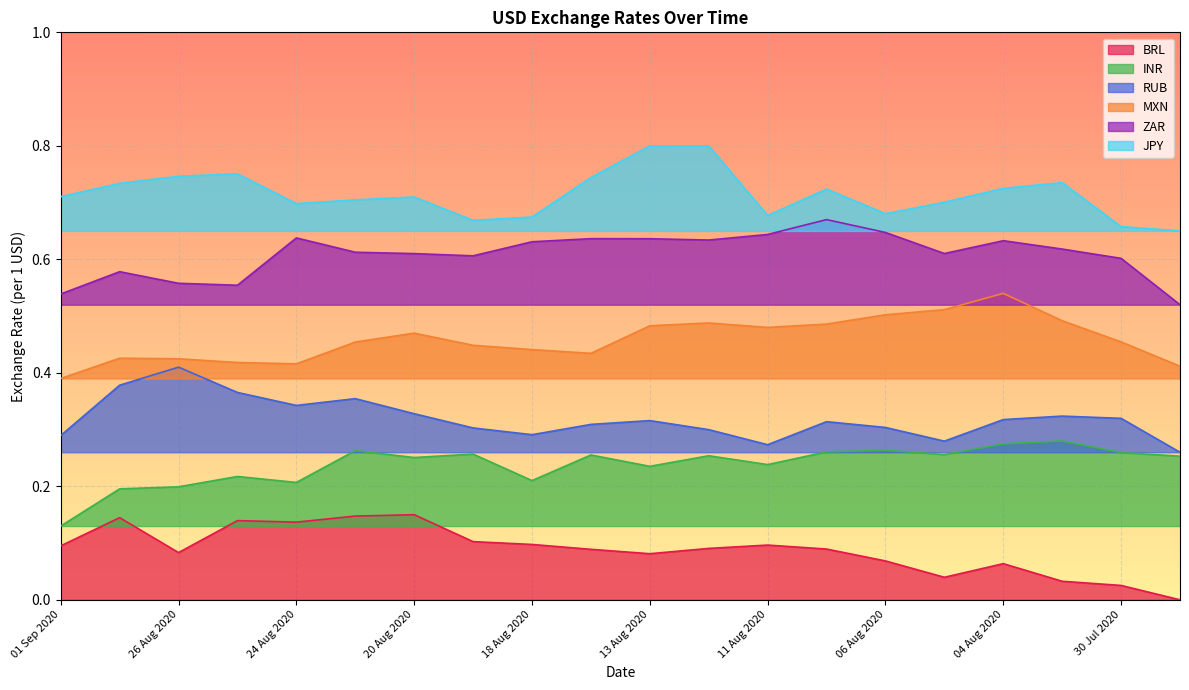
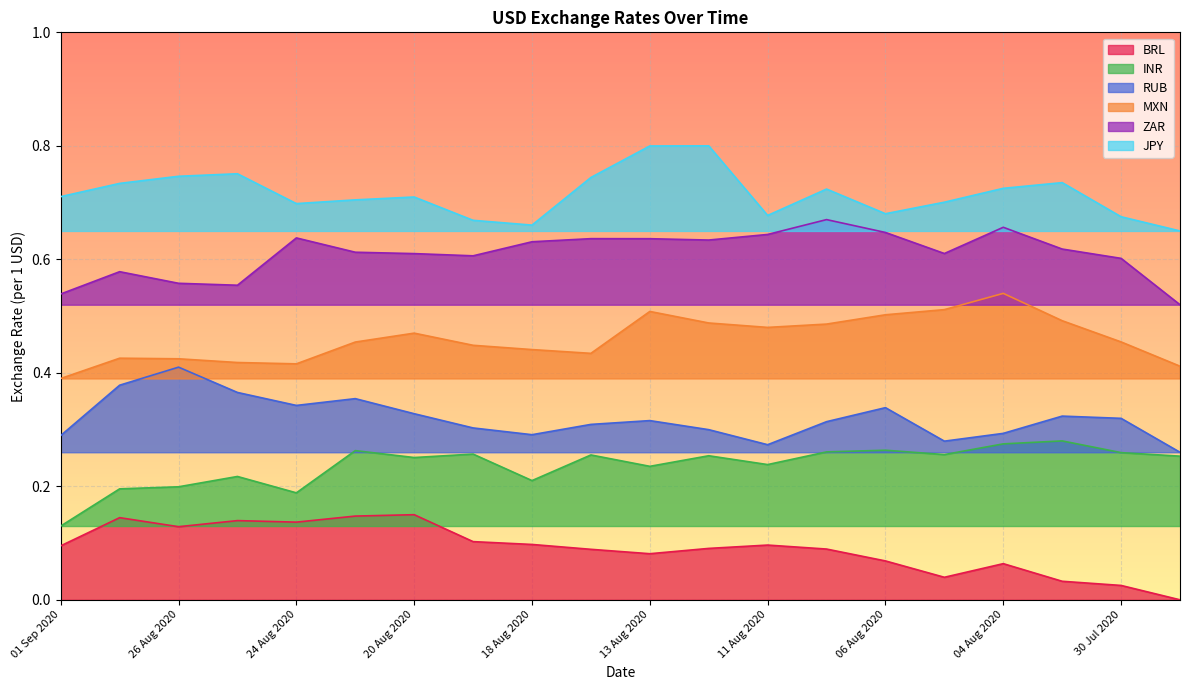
BRL, 26 Aug 2020: 0.08 -> 0.13
INR, 24 Aug 2020: 0.21 -> 0.19
JPY, 18 Aug 2020: 0.67 -> 0.66
MXN, 13 Aug 2020: 0.48 -> 0.51
RUB, 06 Aug 2020: 0.30 -> 0.34
RUB, 04 Aug 2020: 0.32 -> 0.29
ZAR, 04 Aug 2020: 0.63 -> 0.66
JPY, 30 Jul 2020: 0.66 -> 0.68
